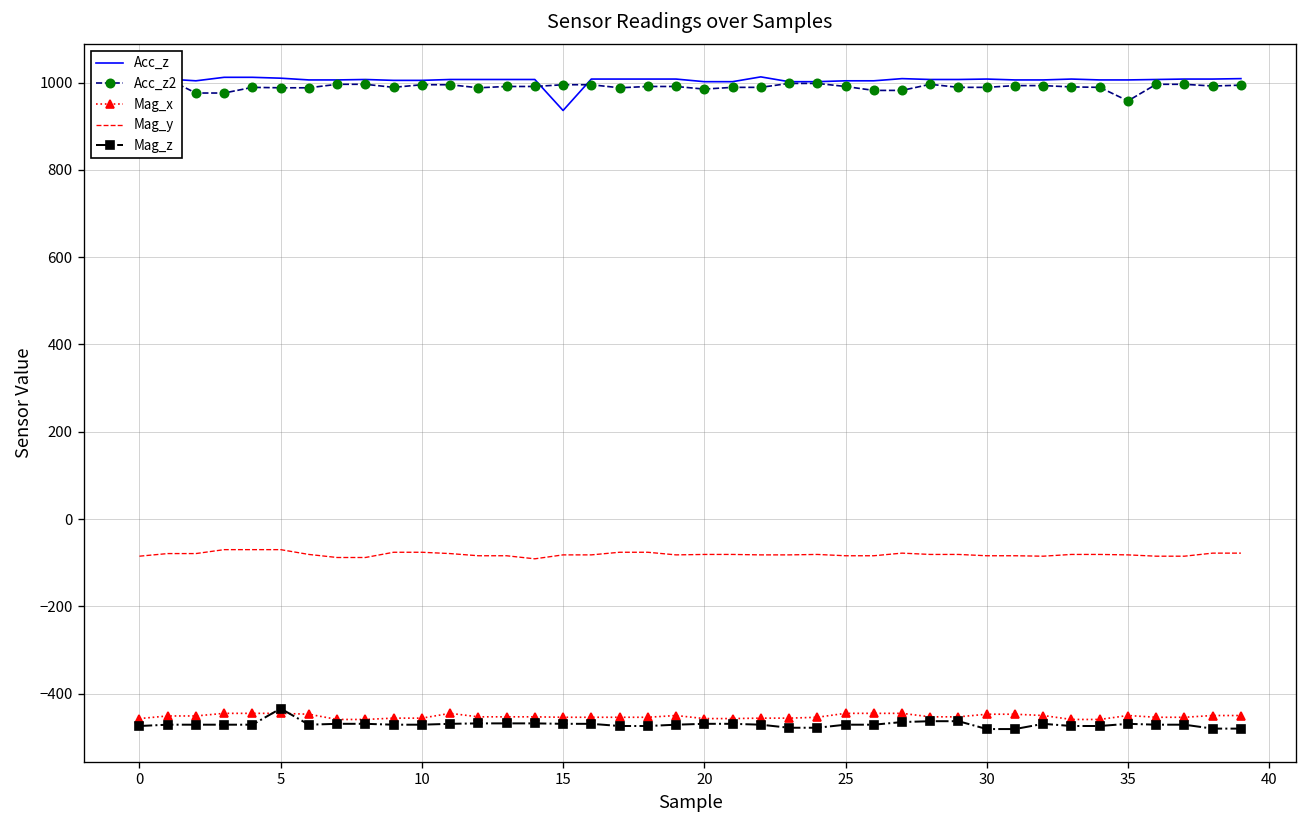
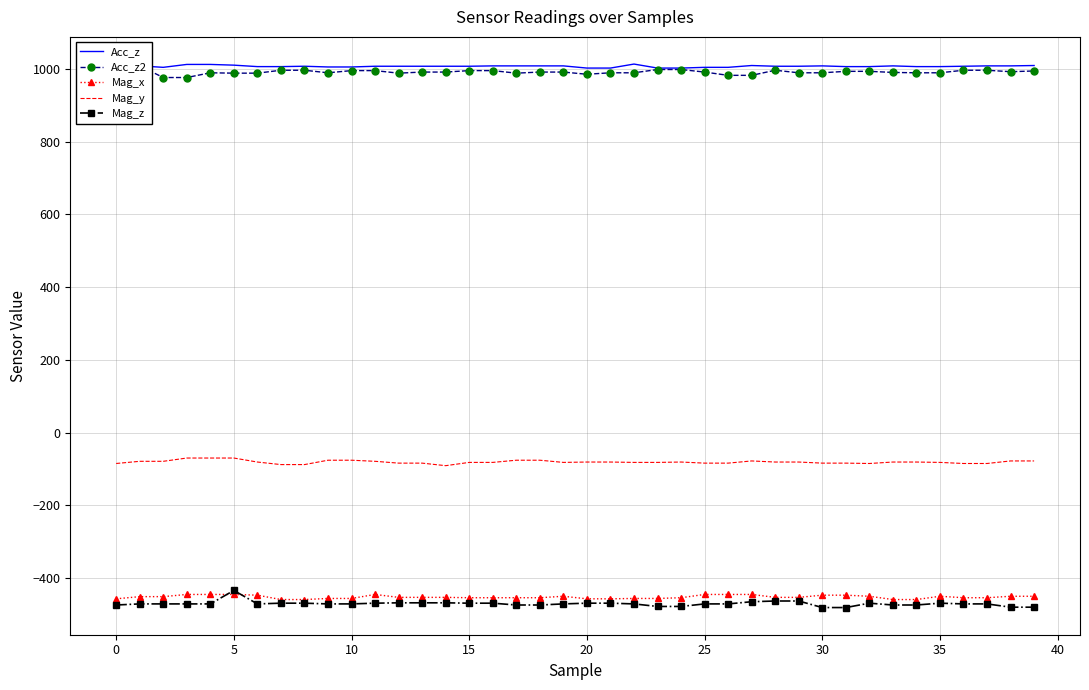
Acc_z, 15: 940 -> 1010
Acc_z2, 35: 960 -> 990
